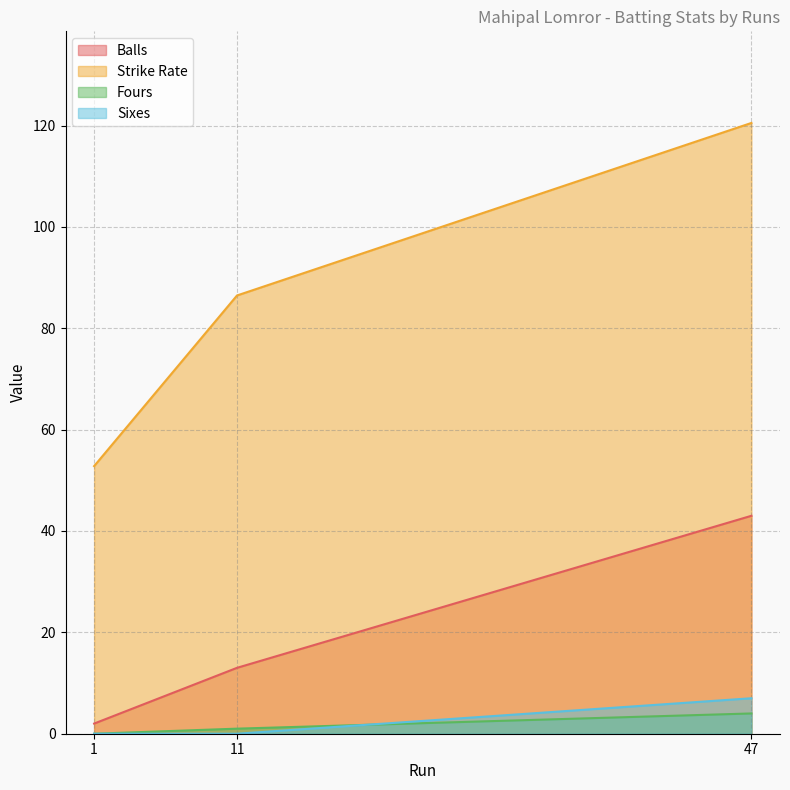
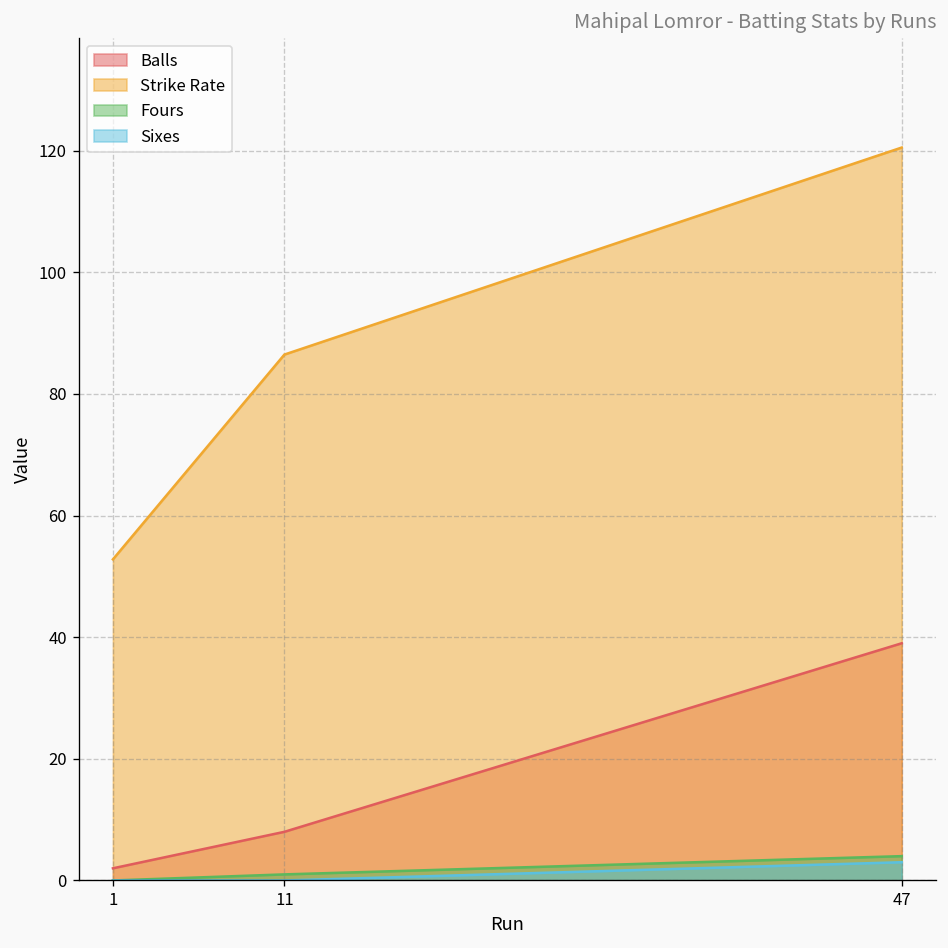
Balls, 11: 13 -> 8
Balls, 47: 43 -> 39
Sixes, 47: 7 -> 3
